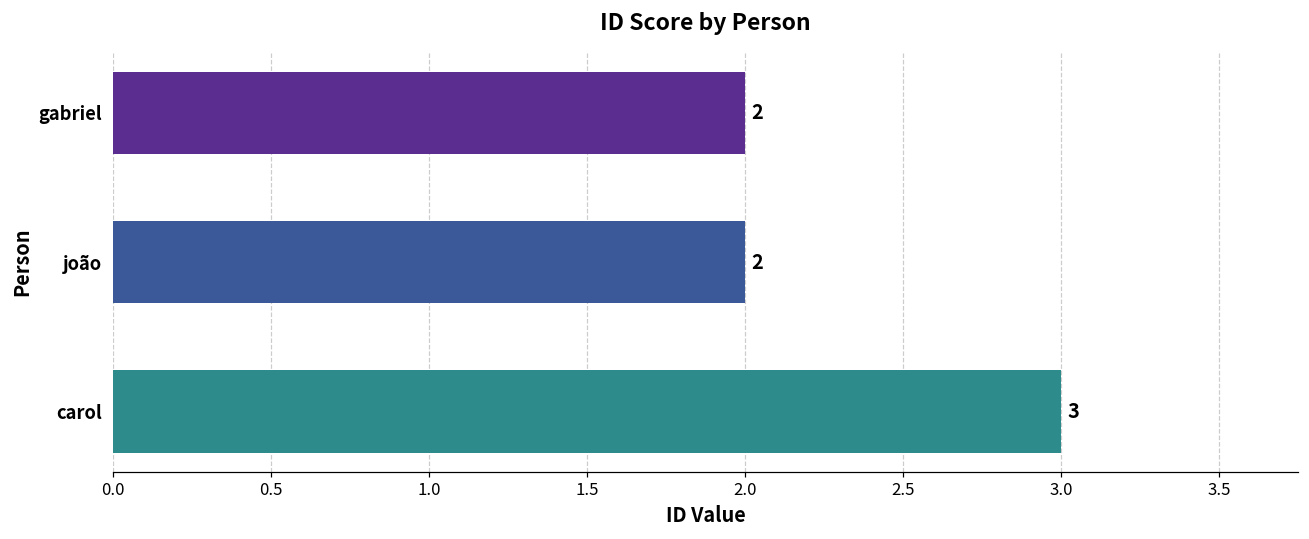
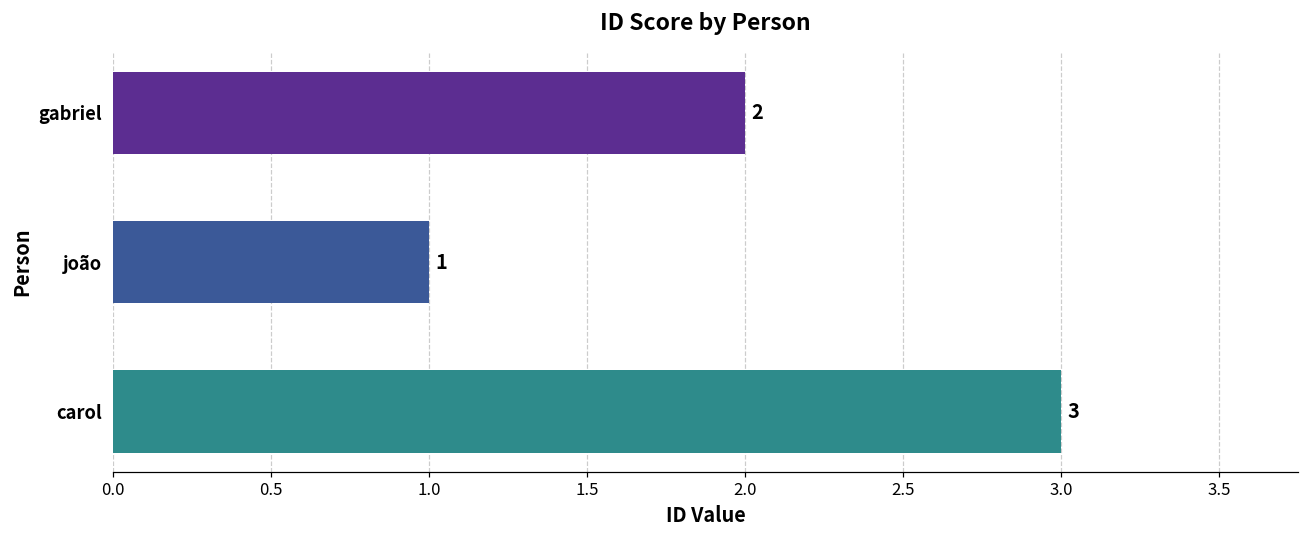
joão: 2 -> 1
